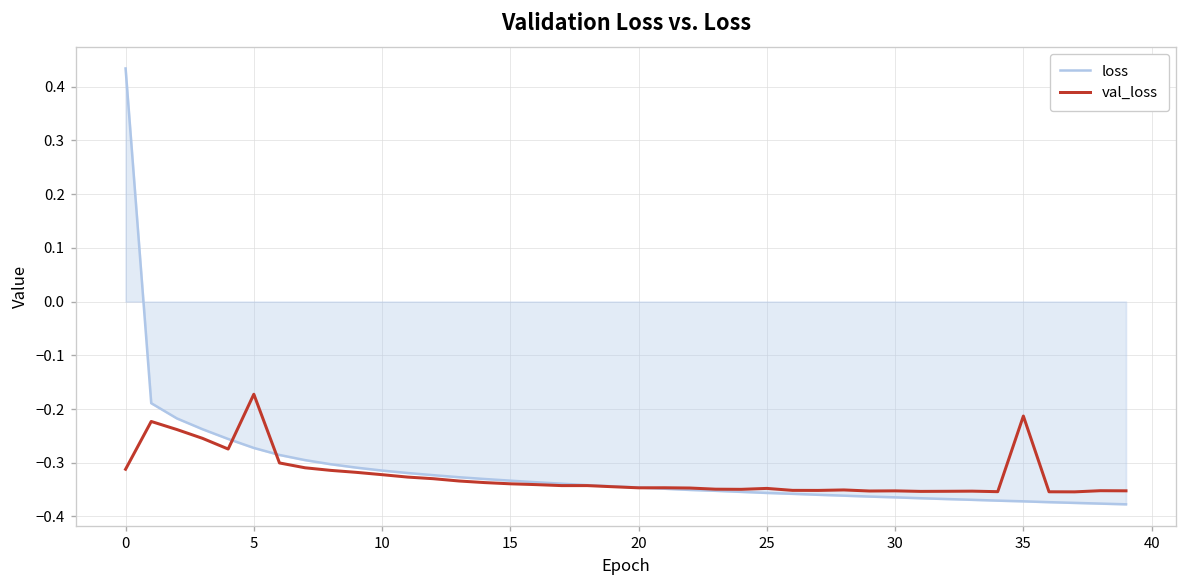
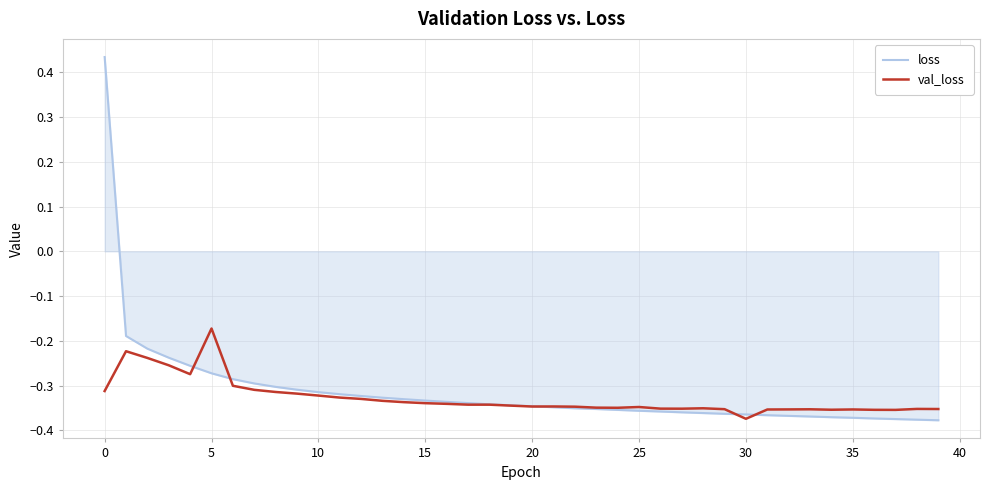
val_loss, 30: -0.35 -> -0.37
val_loss, 35: -0.21 -> -0.35
